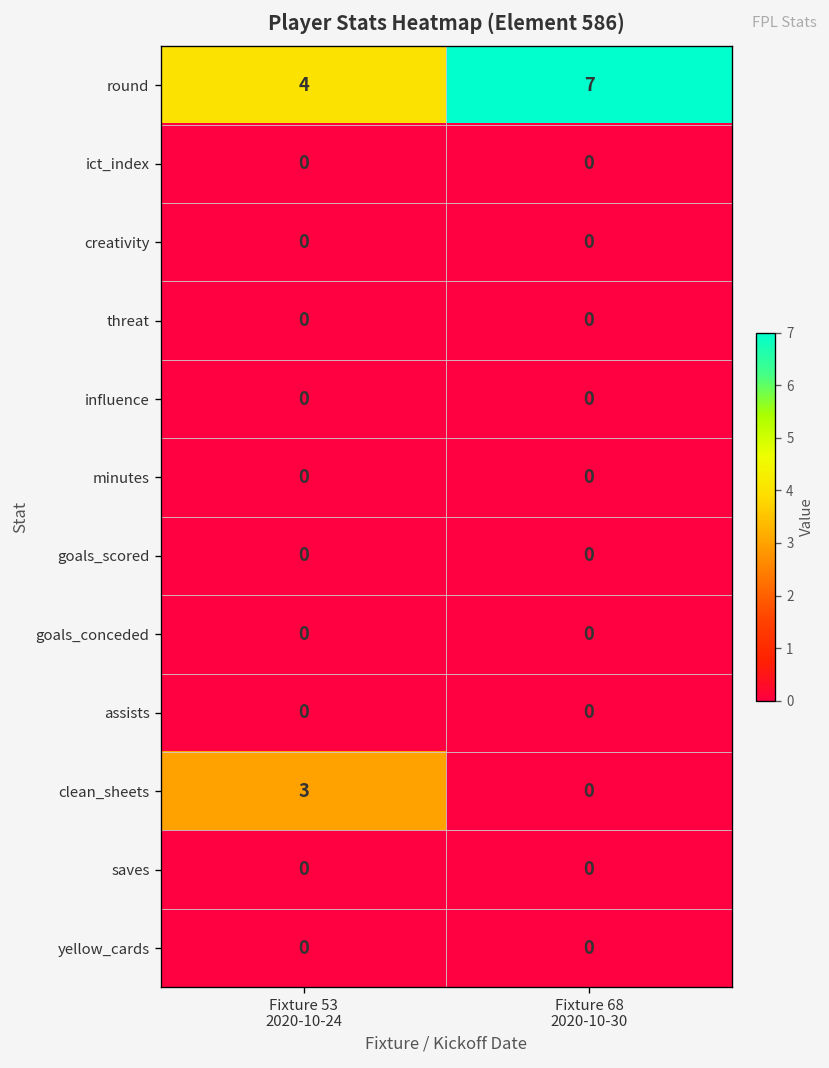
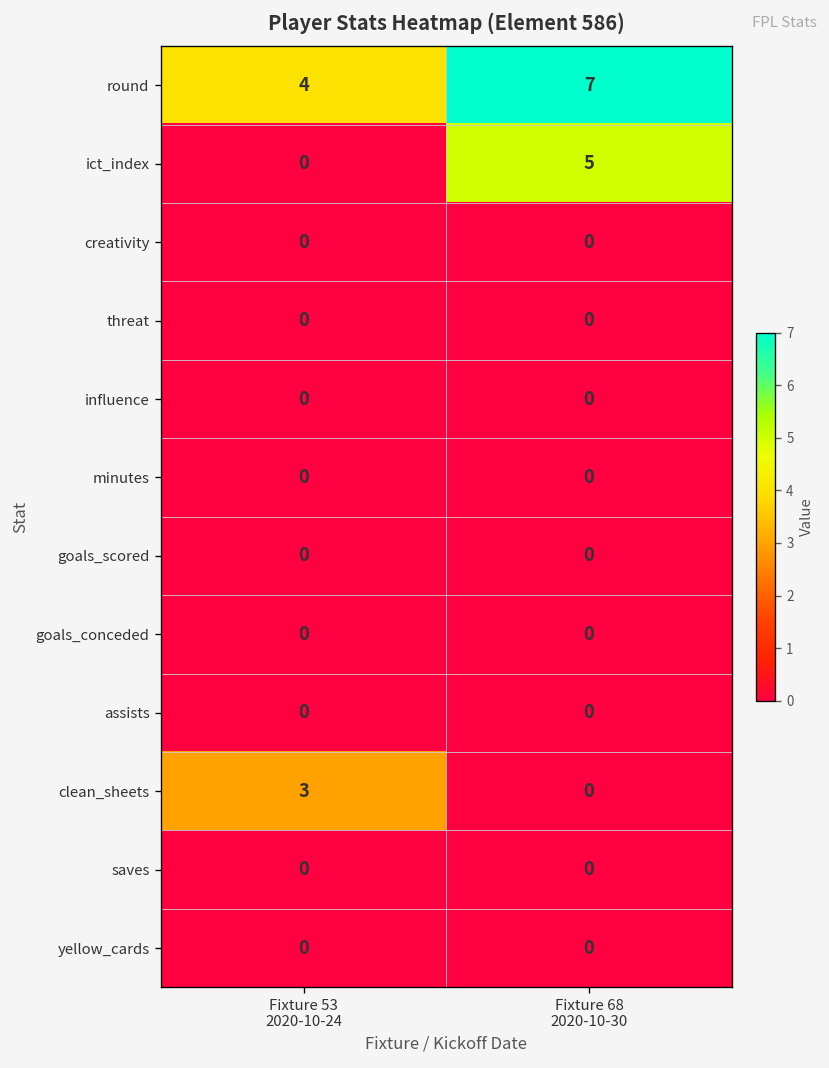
ict_index, Fixture 68 2020-10-30: 0 -> 5
